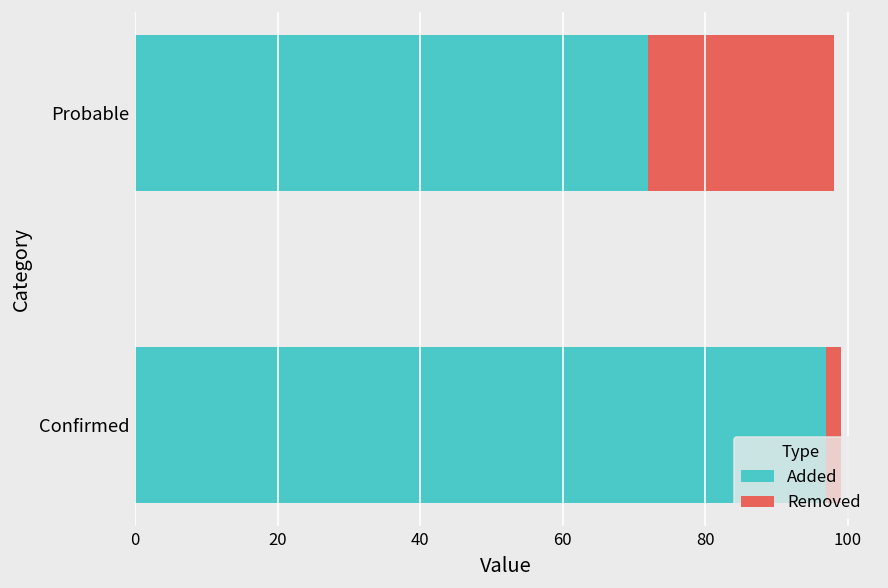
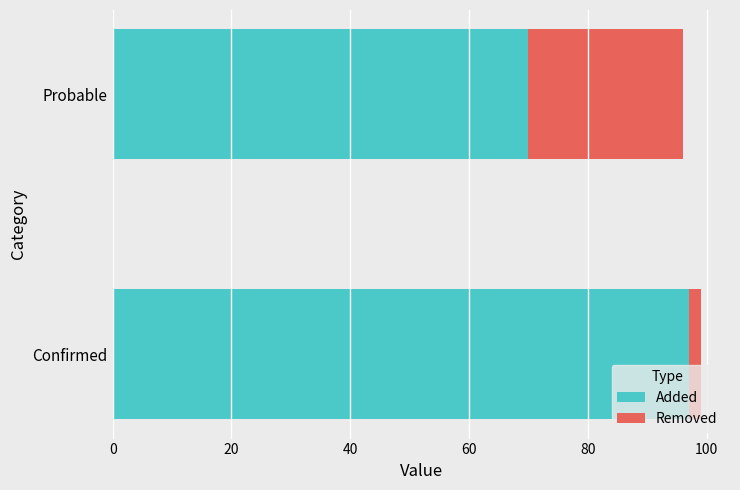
Added, Probable: 72 -> 70
